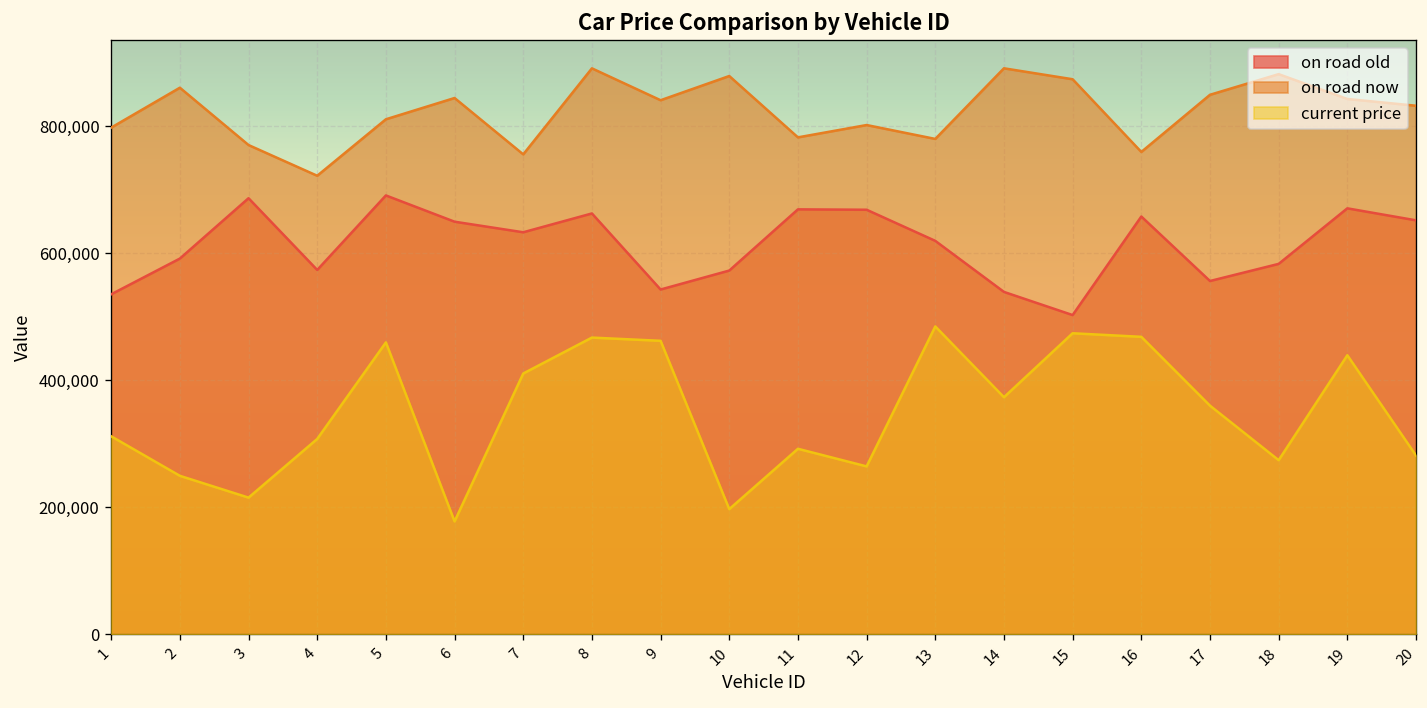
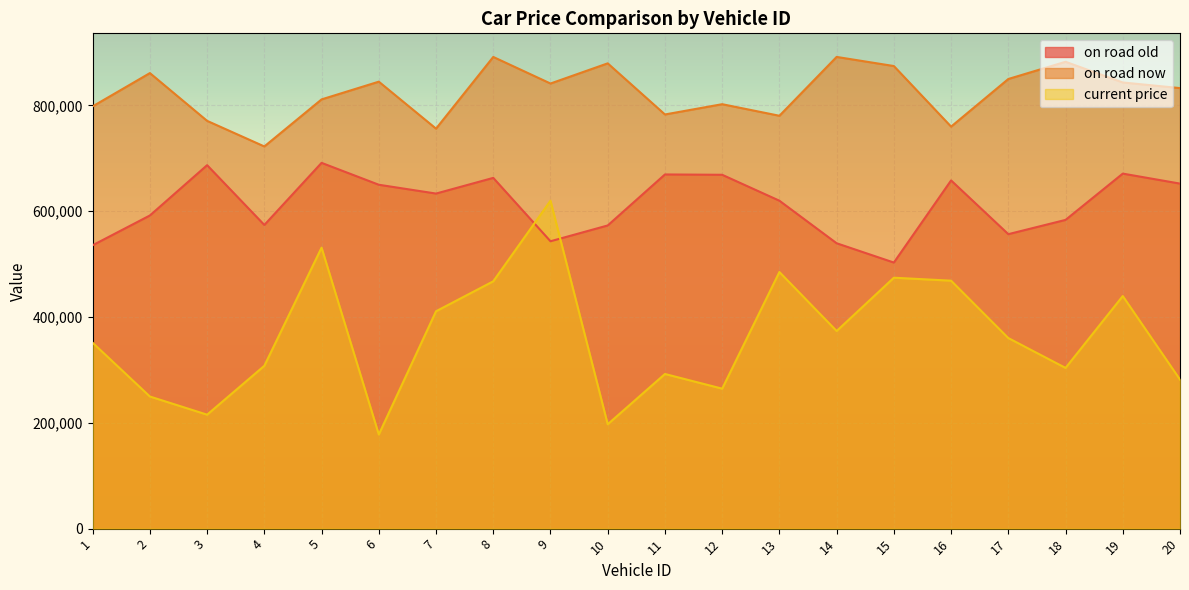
current price, 1: 310,000 -> 350,000
current price, 5: 460,000 -> 530,000
current price, 9: 460,000 -> 620,000
current price, 18: 270,000 -> 300,000
